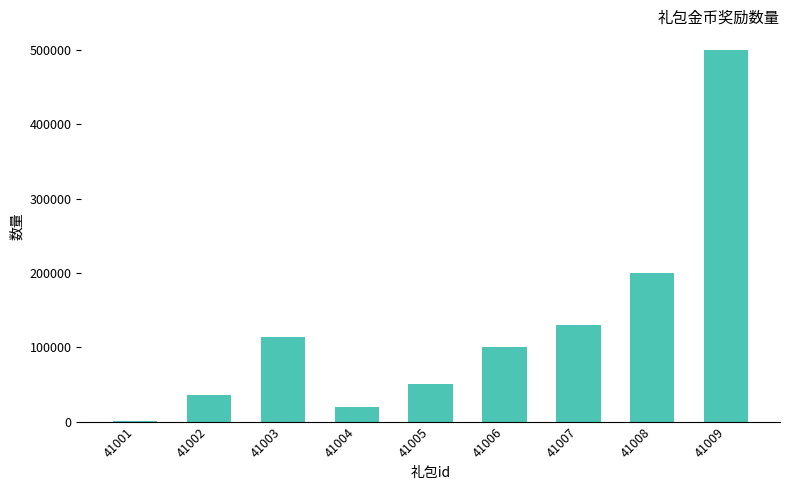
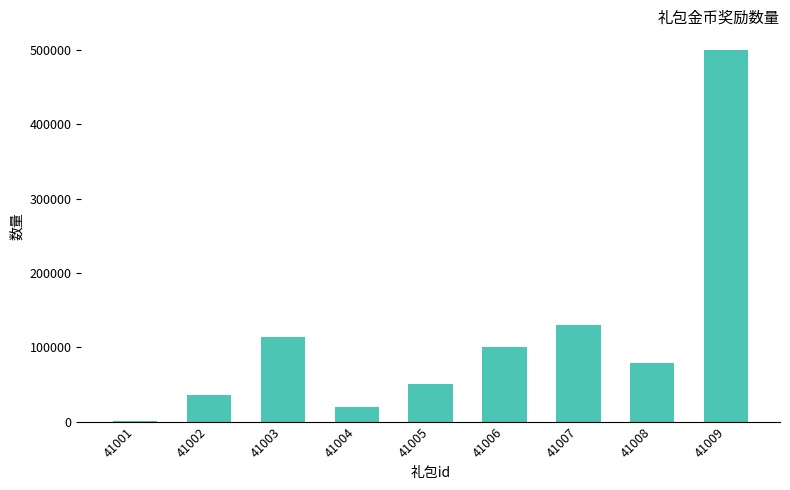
41008: 200000 -> 80000
